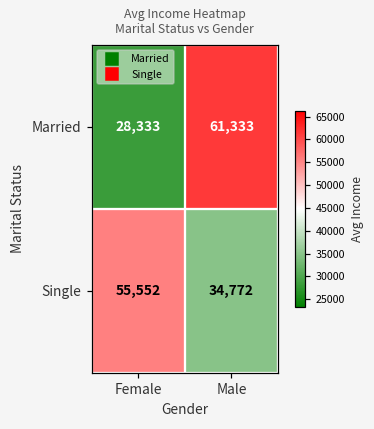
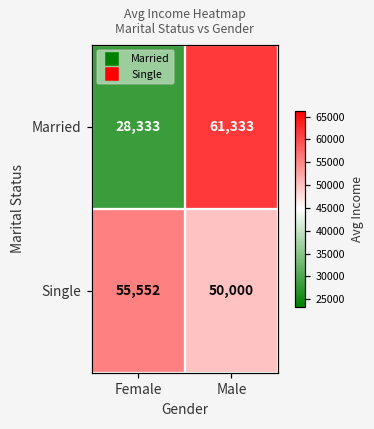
Single, Male: 34,772 -> 50,000
